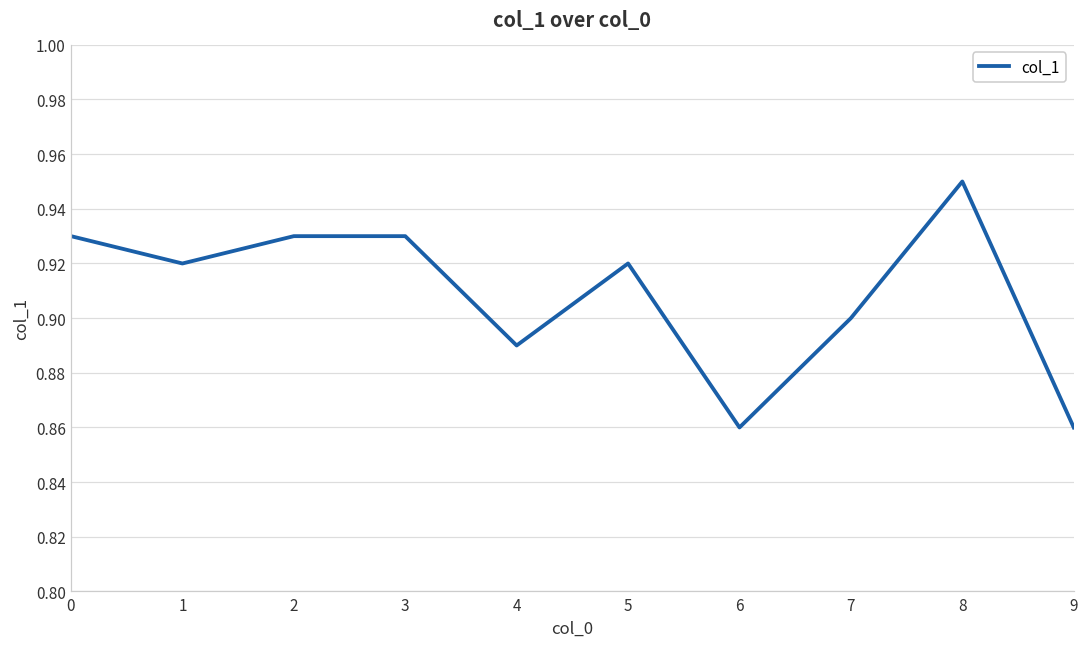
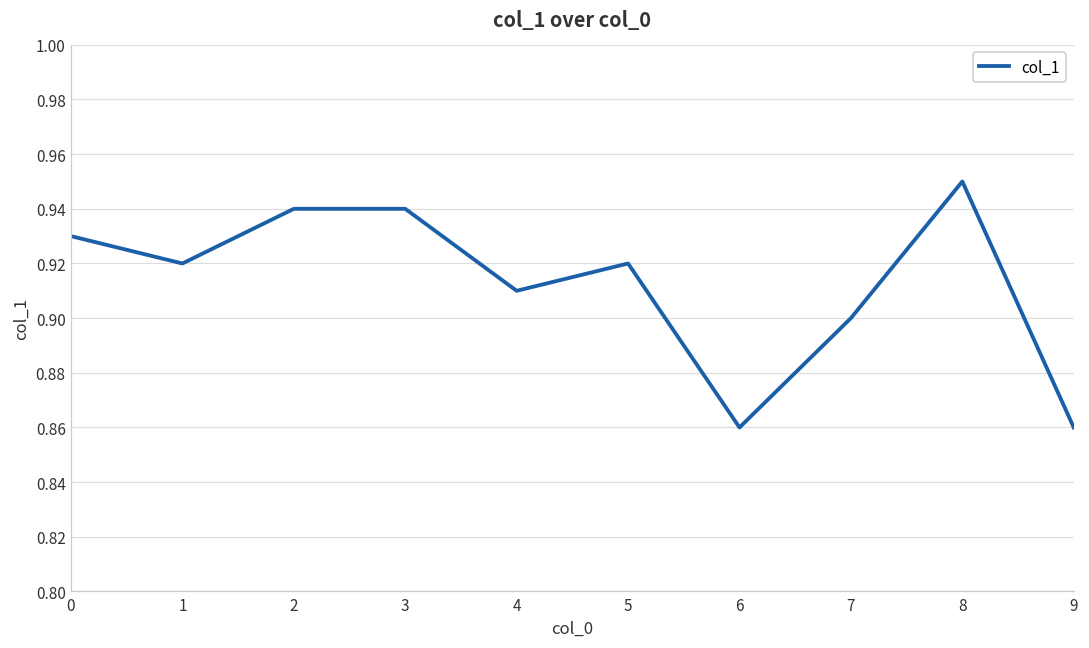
2: 0.93 -> 0.94
3: 0.93 -> 0.94
4: 0.89 -> 0.91
